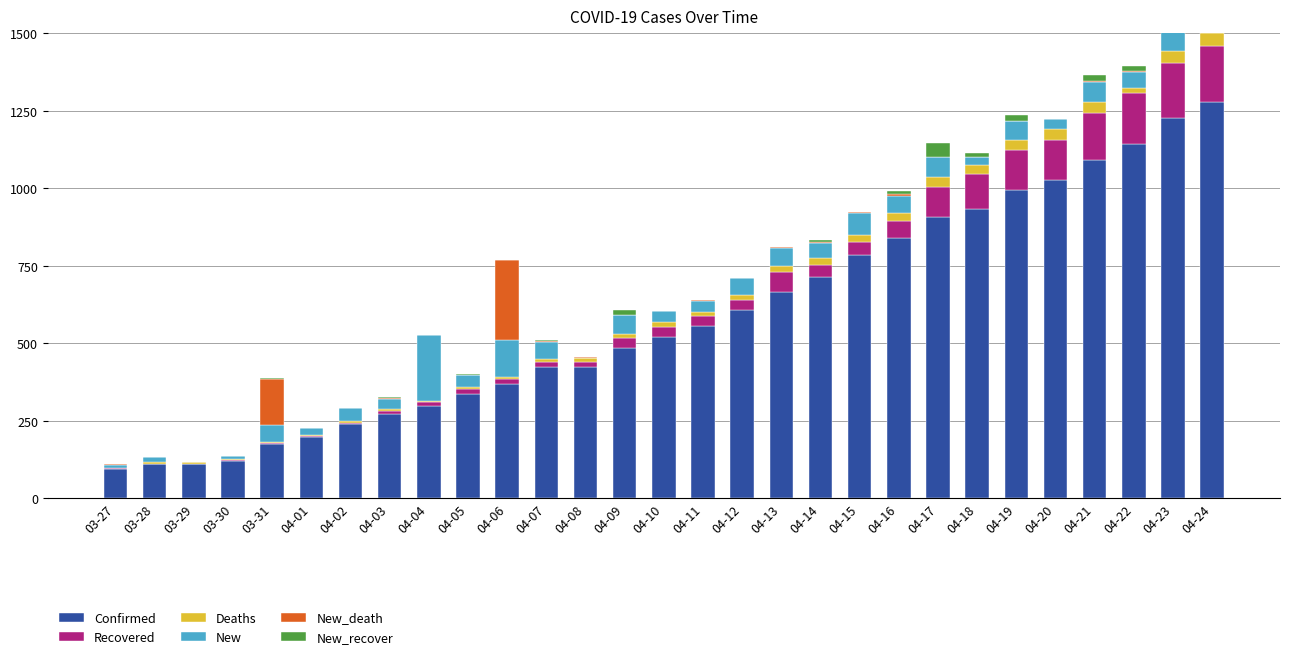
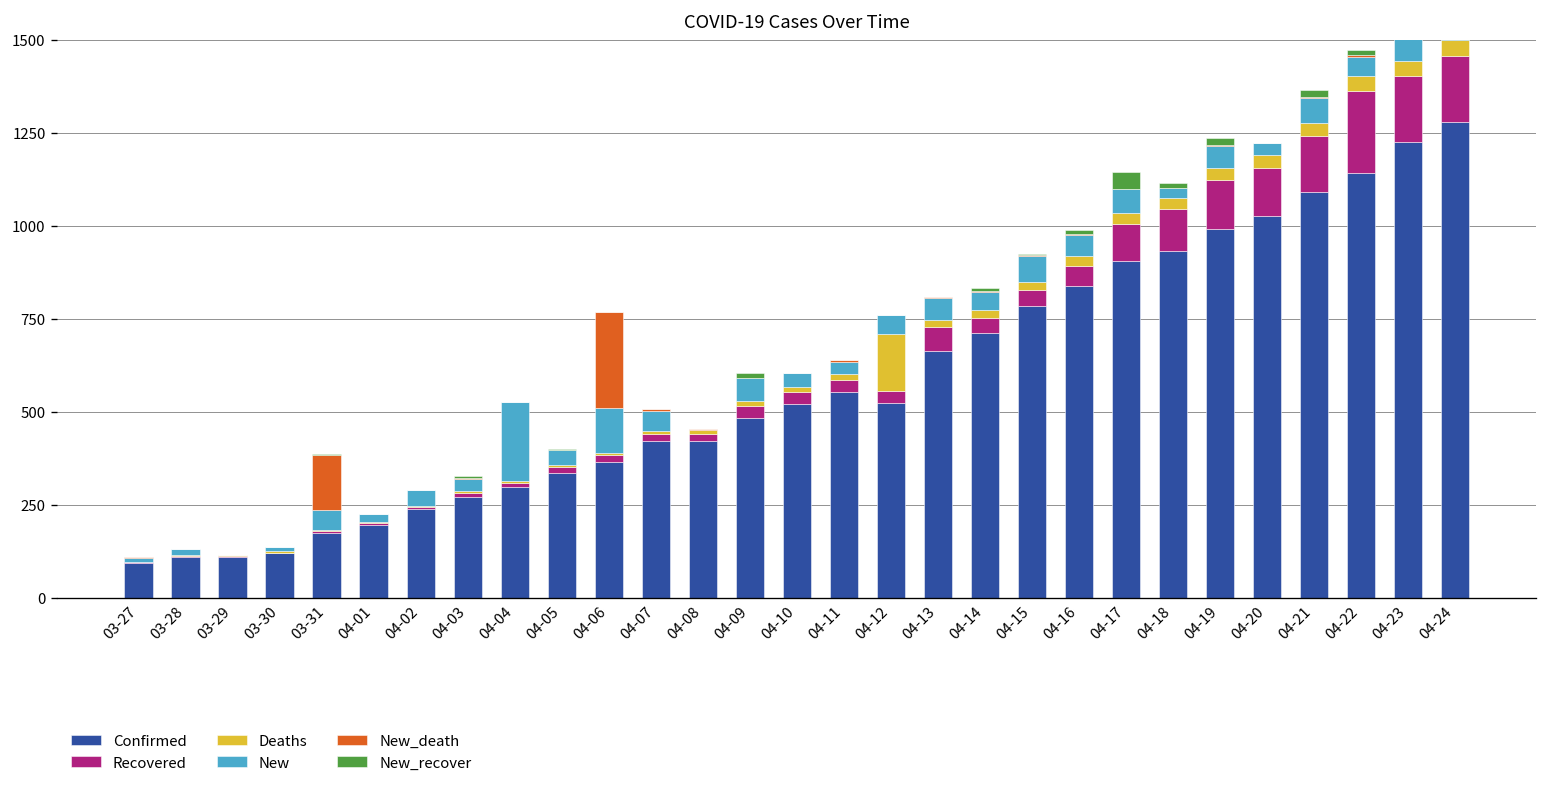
Confirmed, 04-12: 610 -> 530
Deaths, 04-12: 20 -> 150
Recovered, 04-22: 170 -> 220
Deaths, 04-22: 10 -> 40
